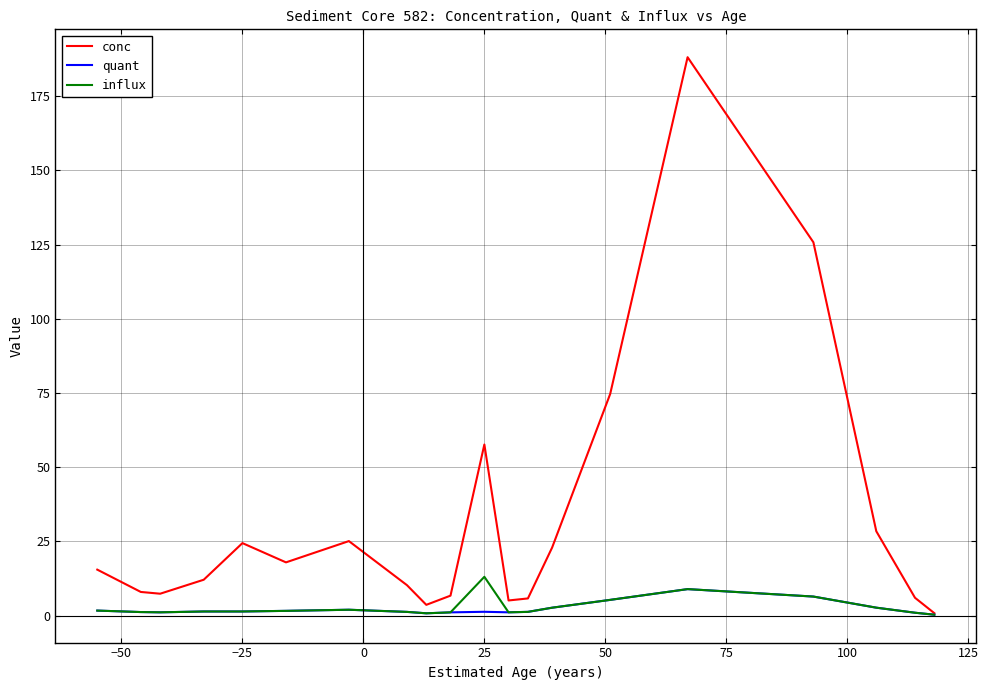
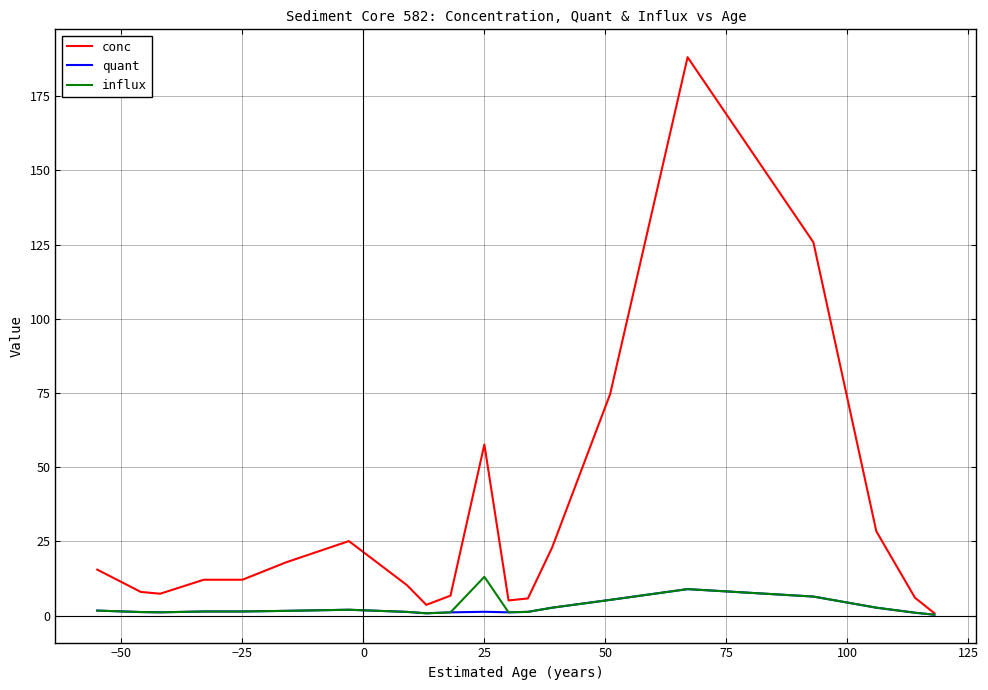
conc, −25: 24 -> 12
